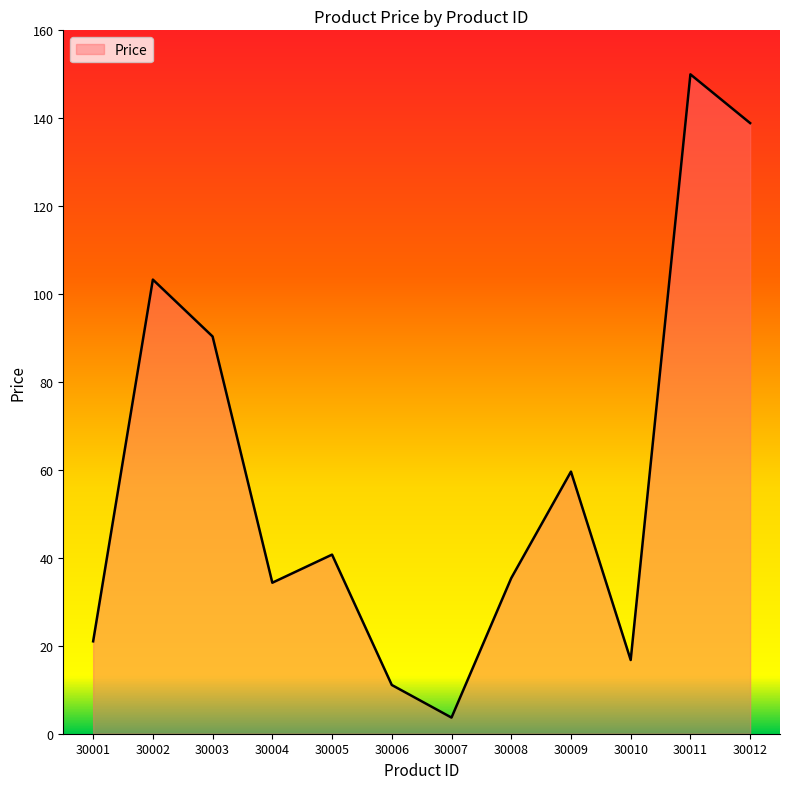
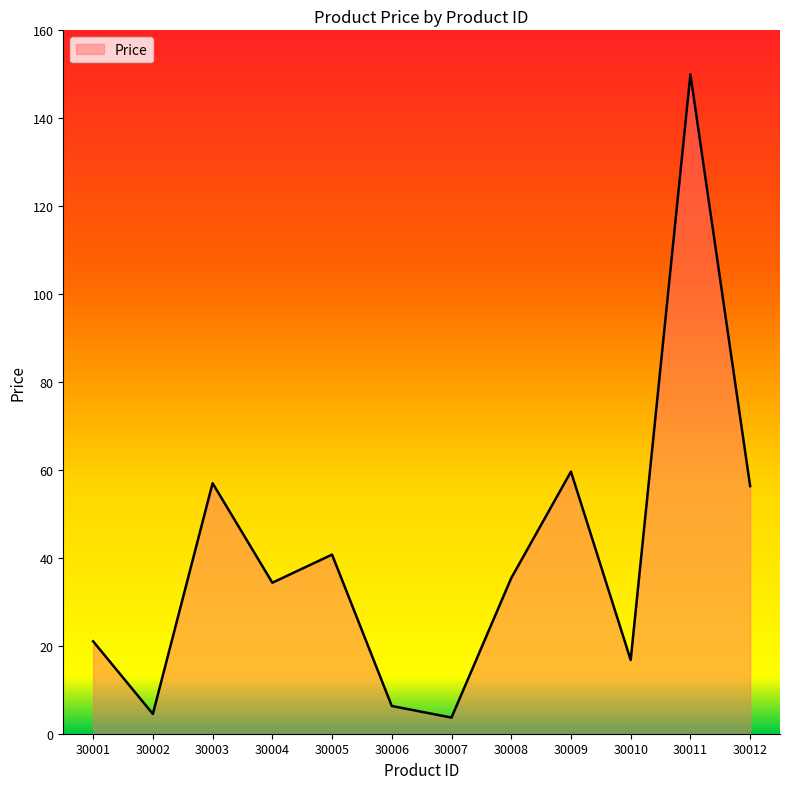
30002: 103 -> 5
30003: 90 -> 57
30006: 11 -> 6
30012: 139 -> 56
